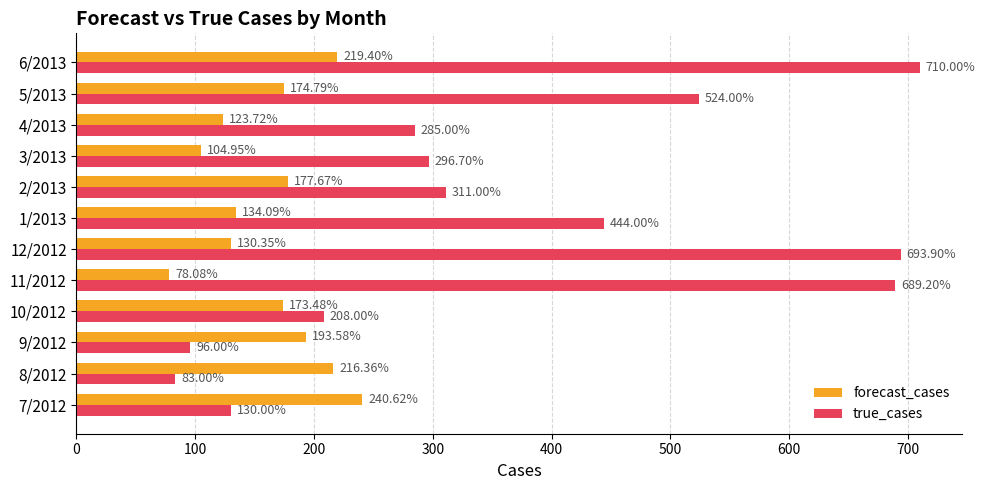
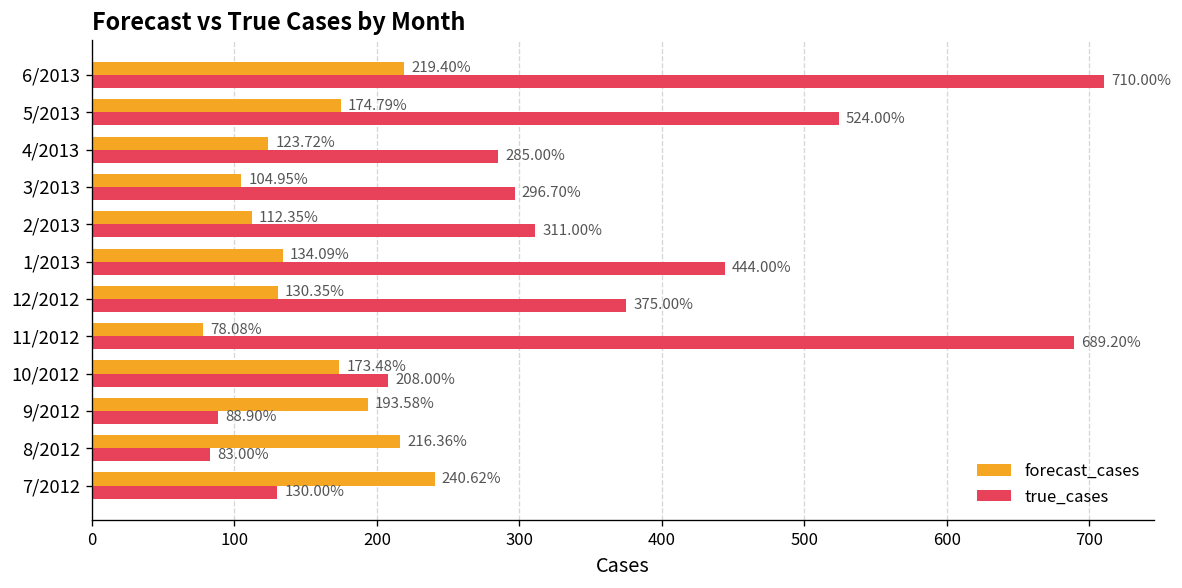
forecast_cases, 2/2013: 177.67% -> 112.35%
true_cases, 12/2012: 693.90% -> 375.00%
true_cases, 9/2012: 96.00% -> 88.90%
